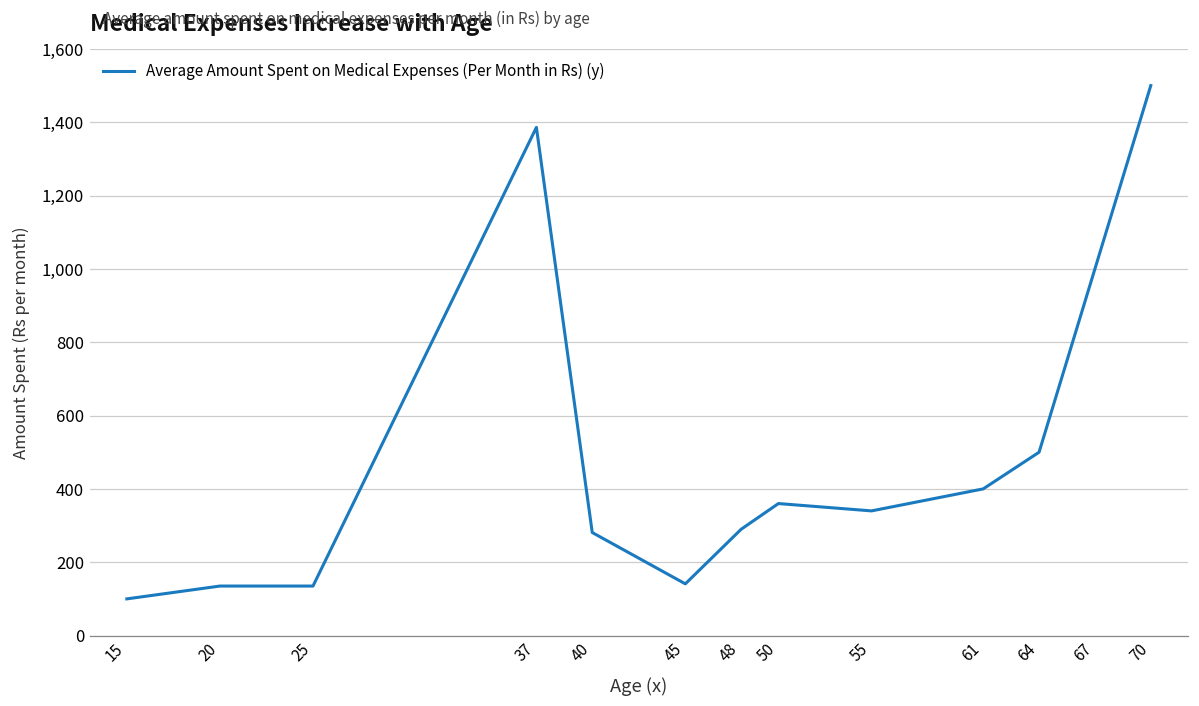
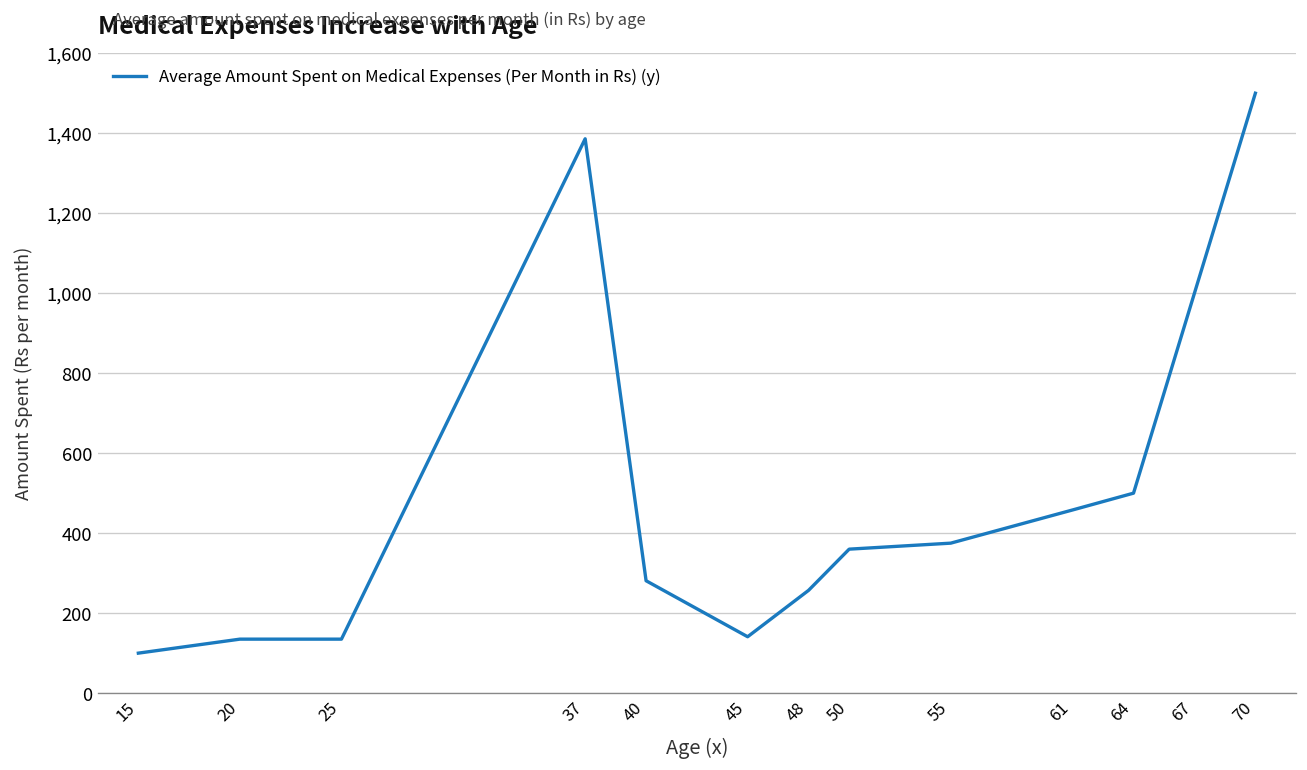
48: 290 -> 260
55: 340 -> 380
61: 400 -> 460
